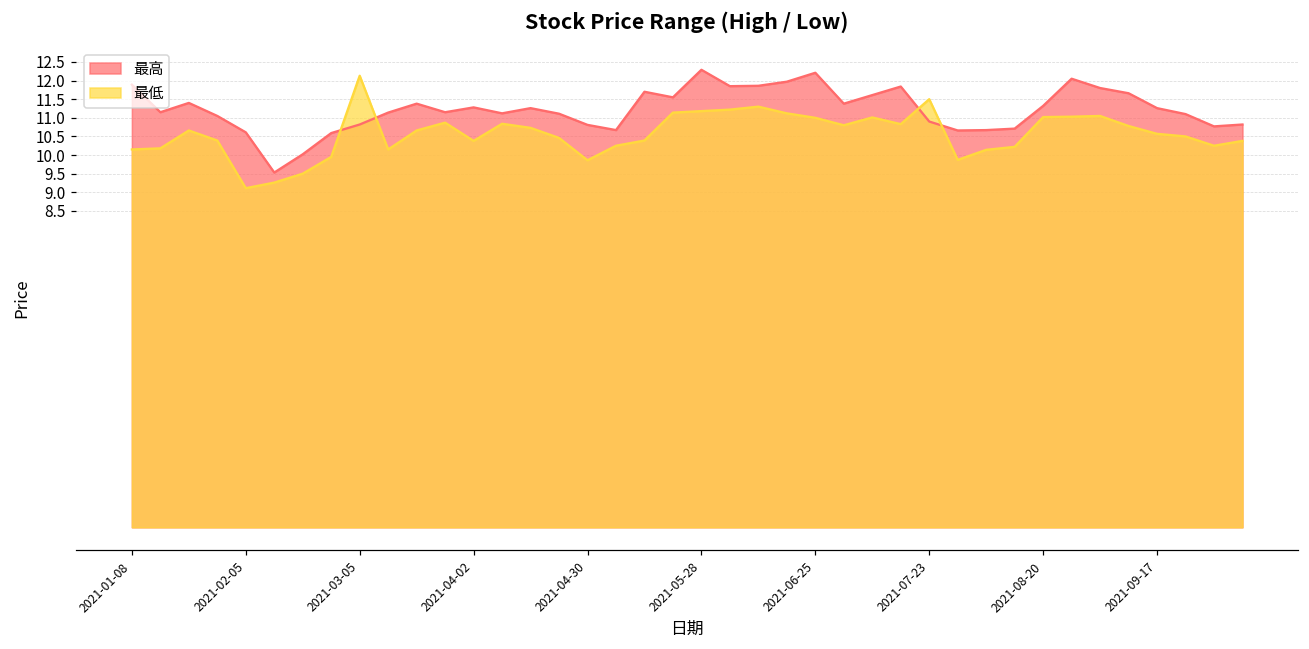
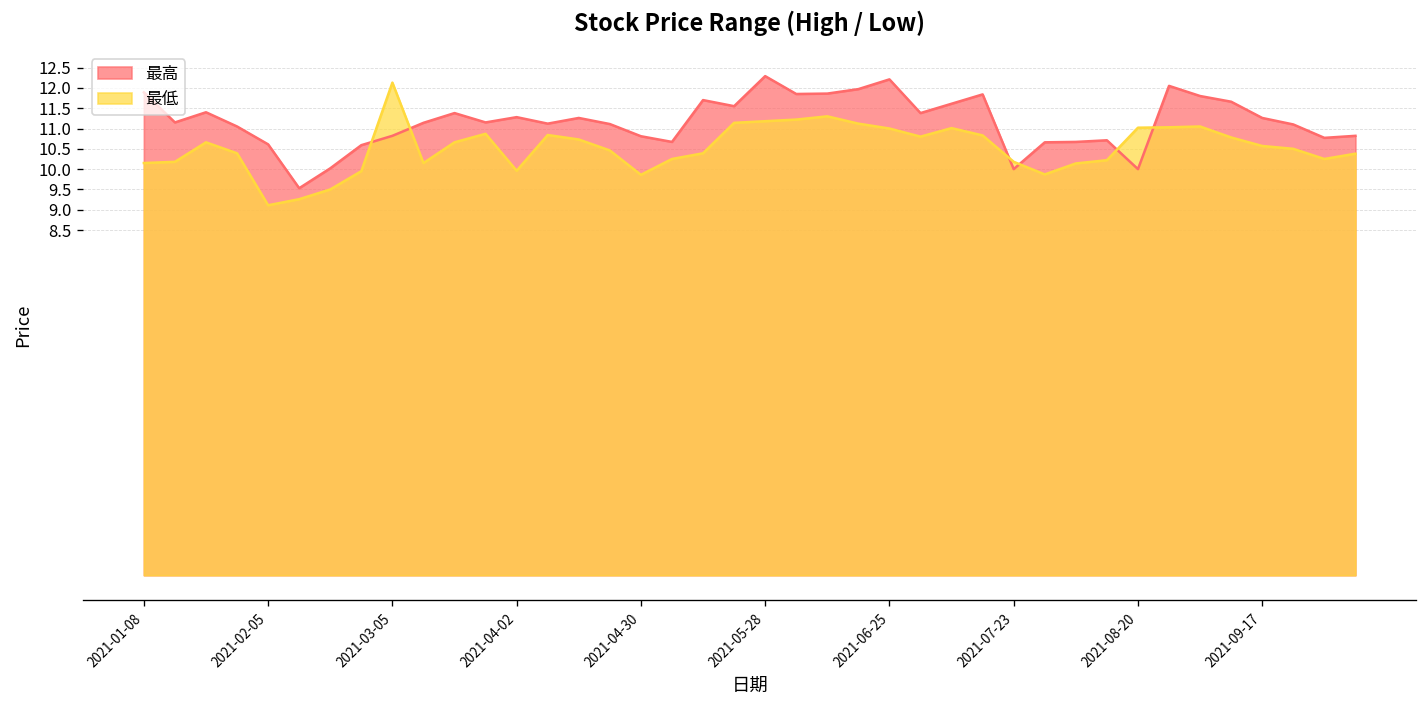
最低, 2021-04-02: 10.4 -> 10.0
最高, 2021-07-23: 10.9 -> 10.0
最低, 2021-07-23: 11.5 -> 10.2
最高, 2021-08-20: 11.3 -> 10.0
